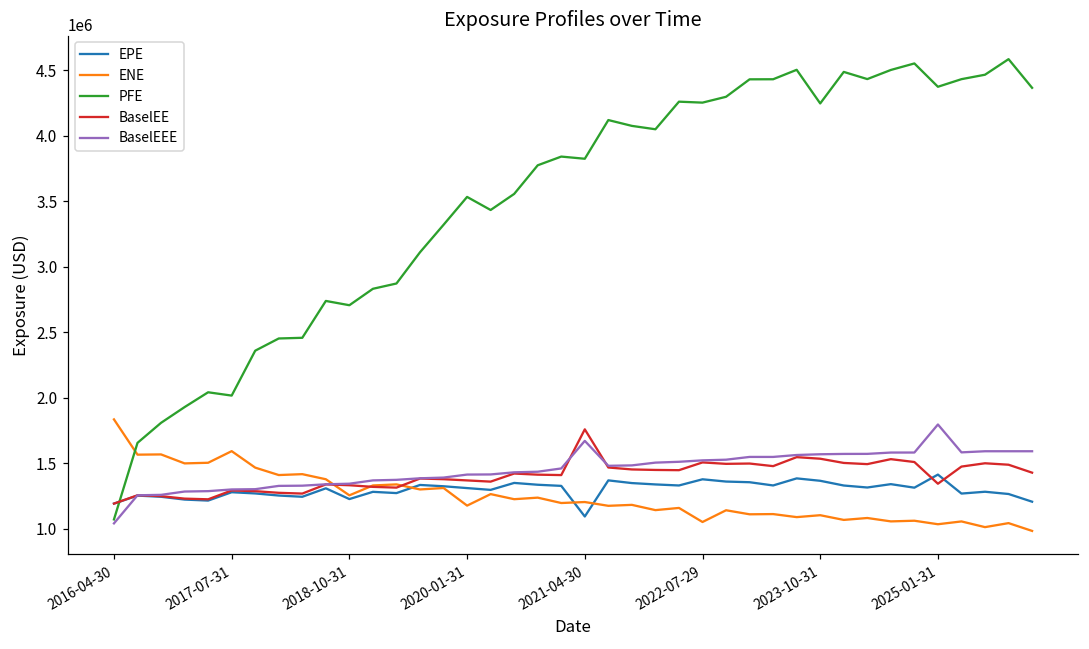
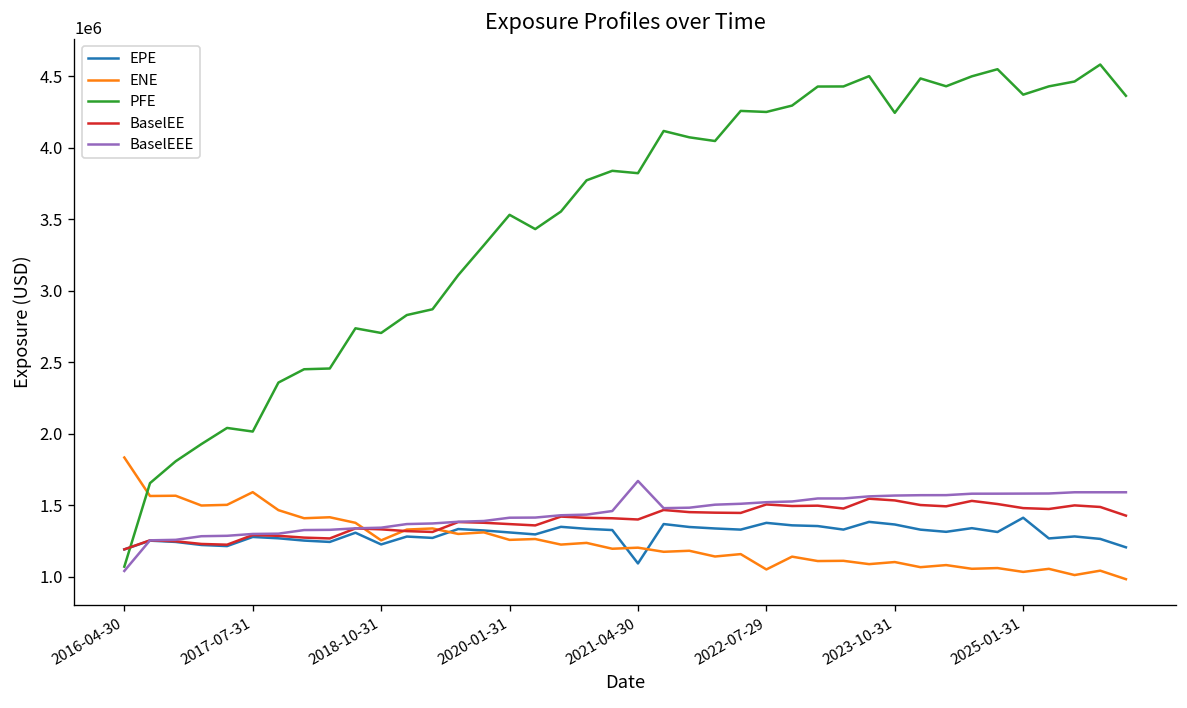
ENE, 2020-01-31: 1180000 -> 1260000
BaselEE, 2021-04-30: 1760000 -> 1400000
BaselEE, 2025-01-31: 1340000 -> 1480000
BaselEEE, 2025-01-31: 1800000 -> 1580000
